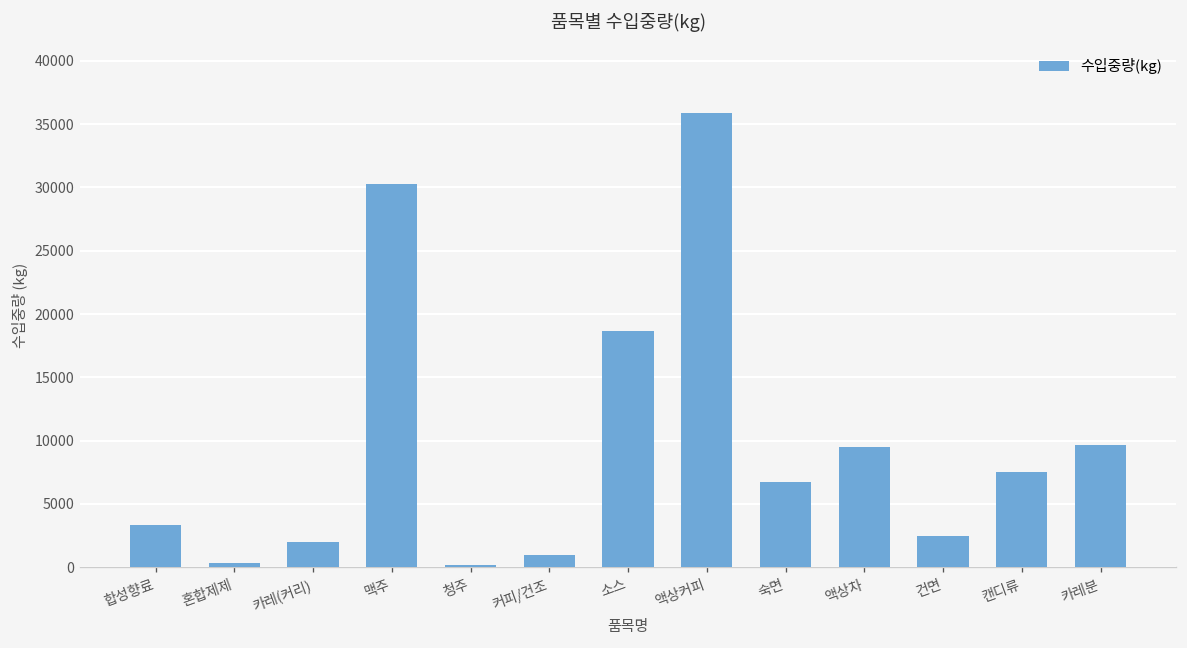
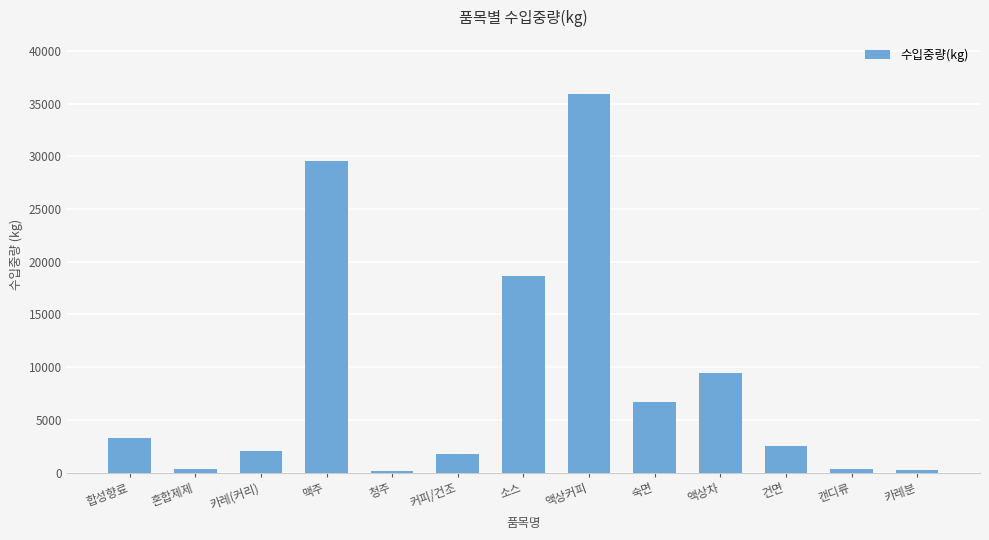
맥주: 30300 -> 29500
커피/건조: 1000 -> 1700
캔디류: 7500 -> 300
카레분: 9700 -> 200
